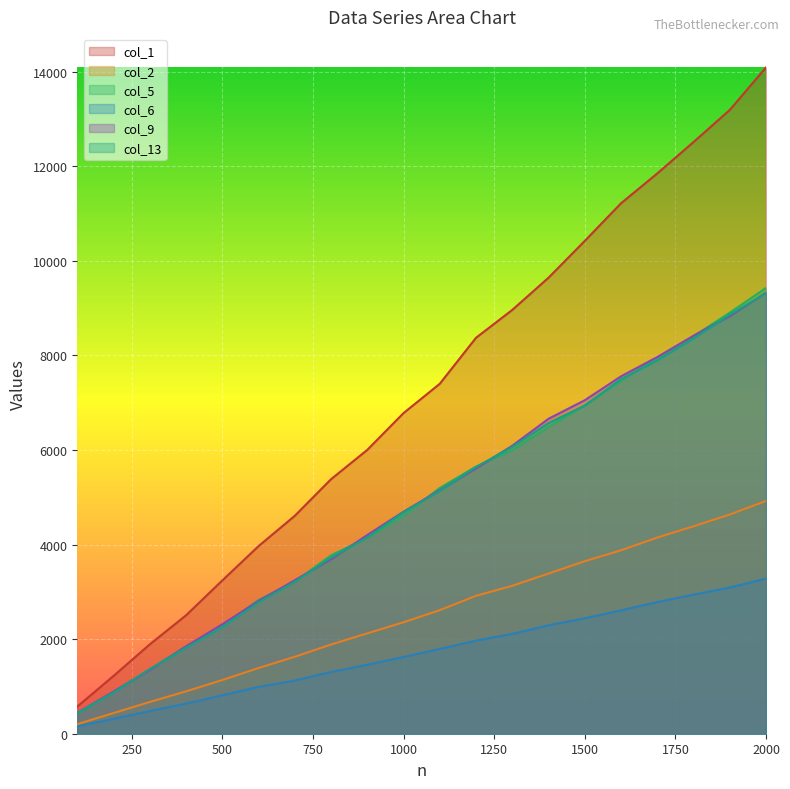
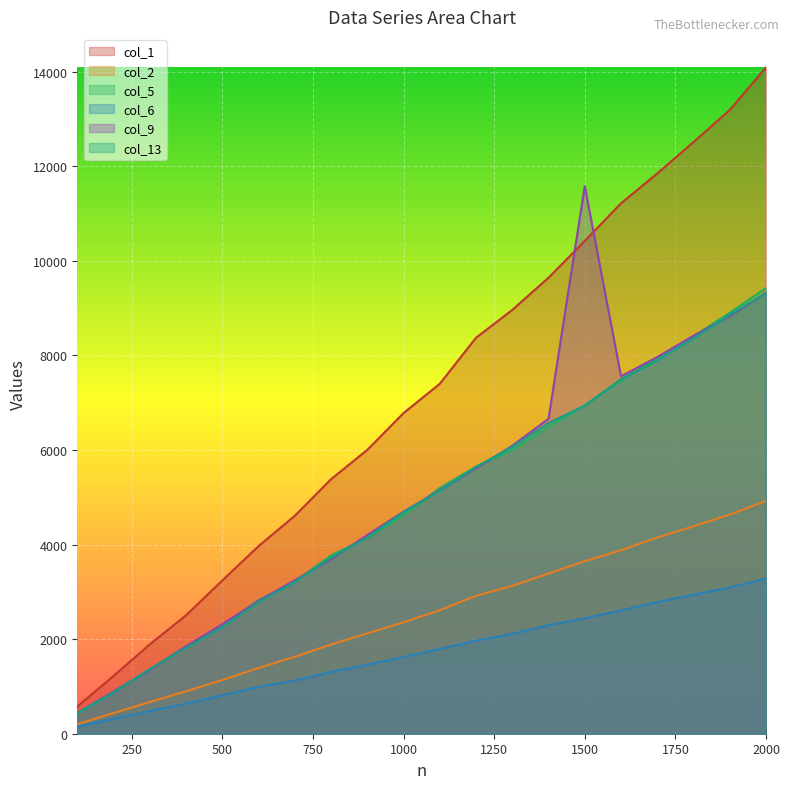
col_9, 1500: 7100 -> 11600
